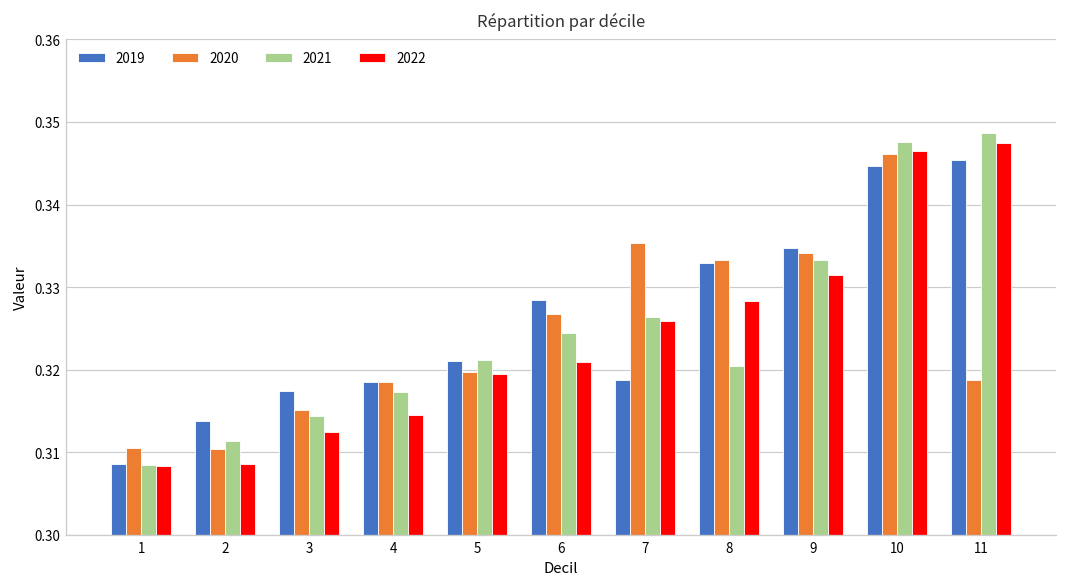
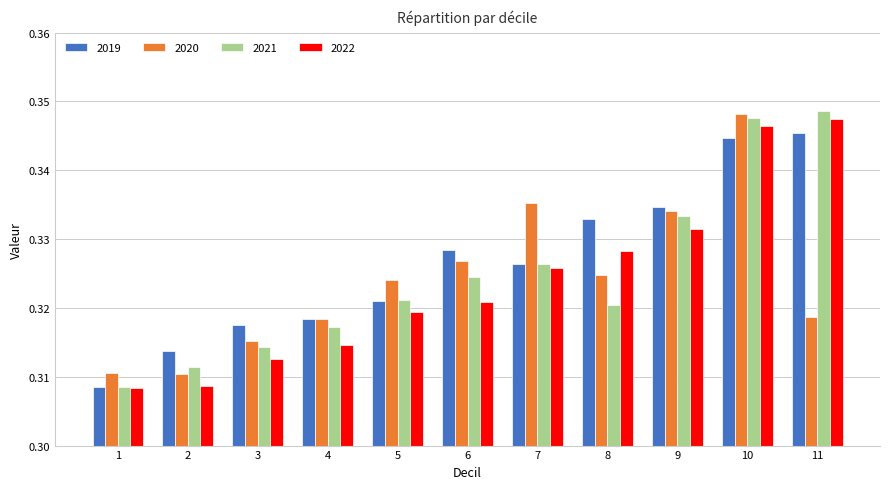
2020, 5: 0.320 -> 0.324
2019, 7: 0.319 -> 0.326
2020, 8: 0.333 -> 0.325
2020, 10: 0.346 -> 0.348
